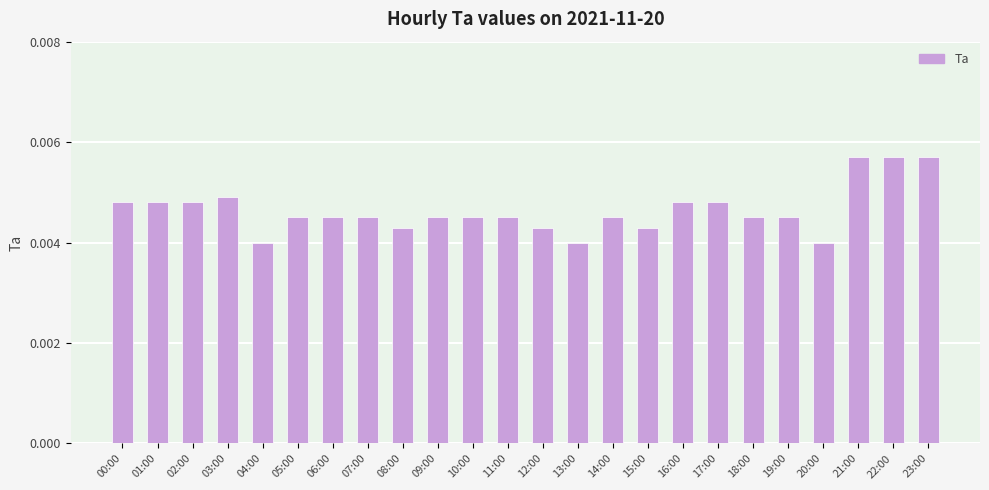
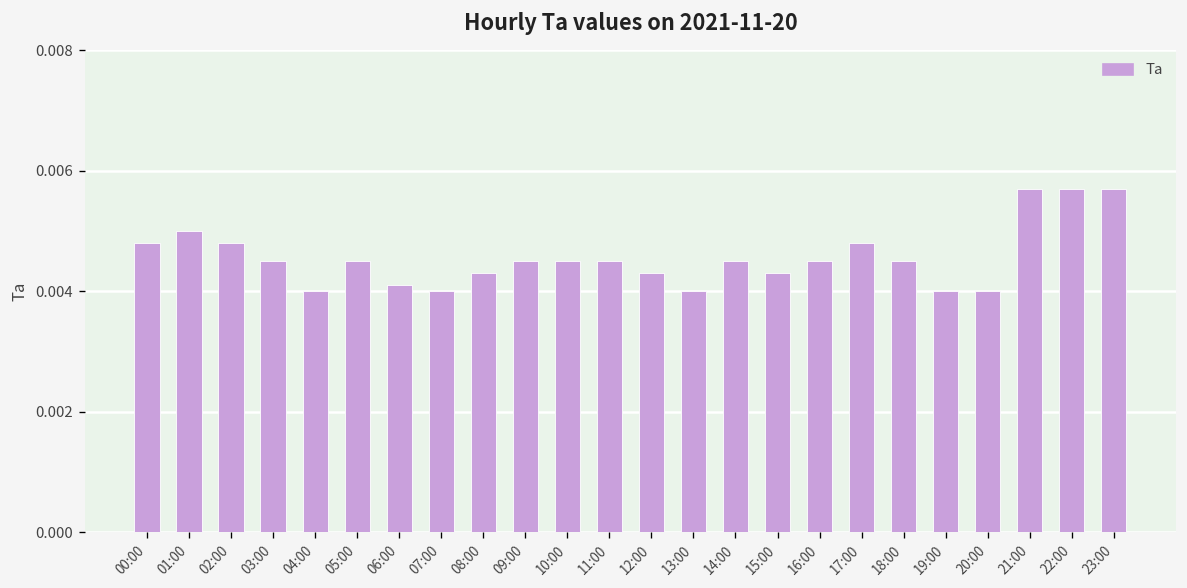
01:00: 0.0048 -> 0.0050
03:00: 0.0049 -> 0.0045
06:00: 0.0045 -> 0.0041
07:00: 0.0045 -> 0.0040
16:00: 0.0048 -> 0.0045
19:00: 0.0045 -> 0.0040
